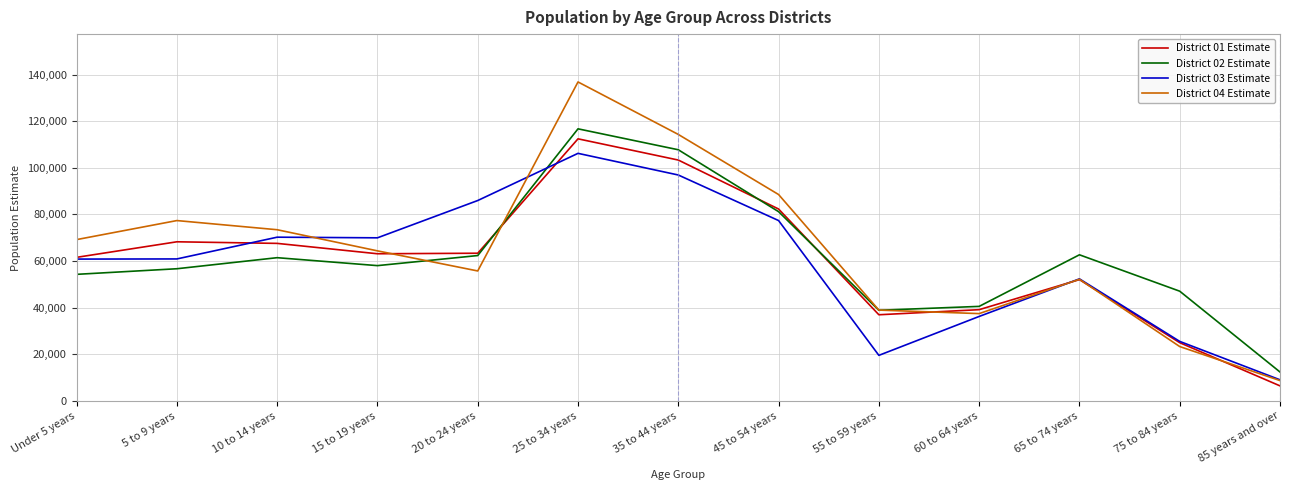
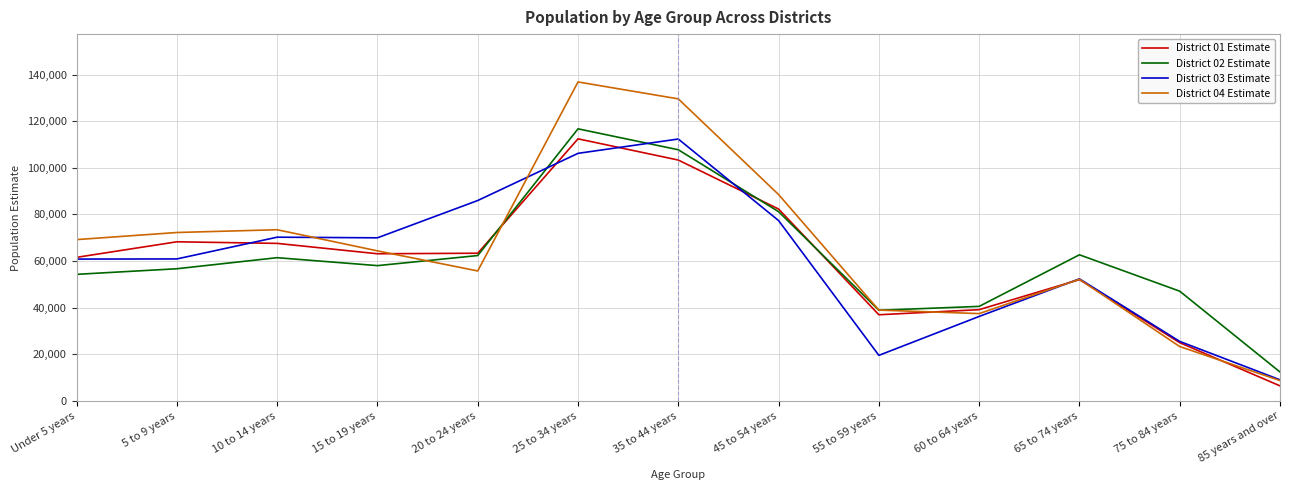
District 04 Estimate, 5 to 9 years: 77,000 -> 72,000
District 03 Estimate, 35 to 44 years: 97,000 -> 112,000
District 04 Estimate, 35 to 44 years: 114,000 -> 130,000
